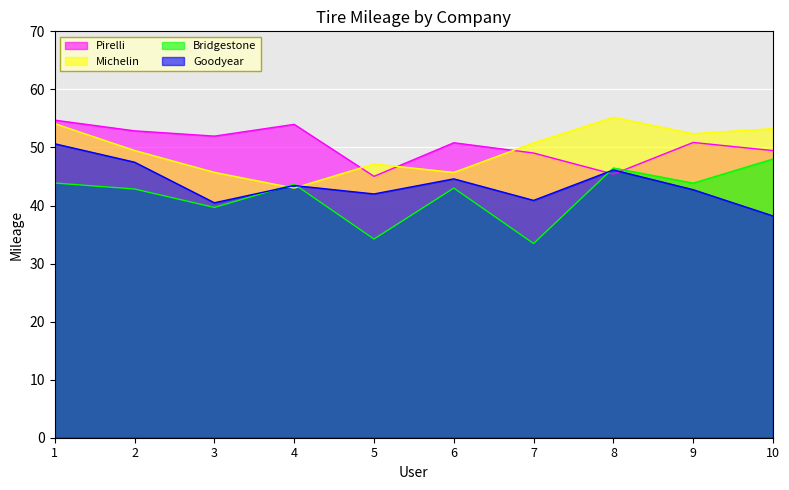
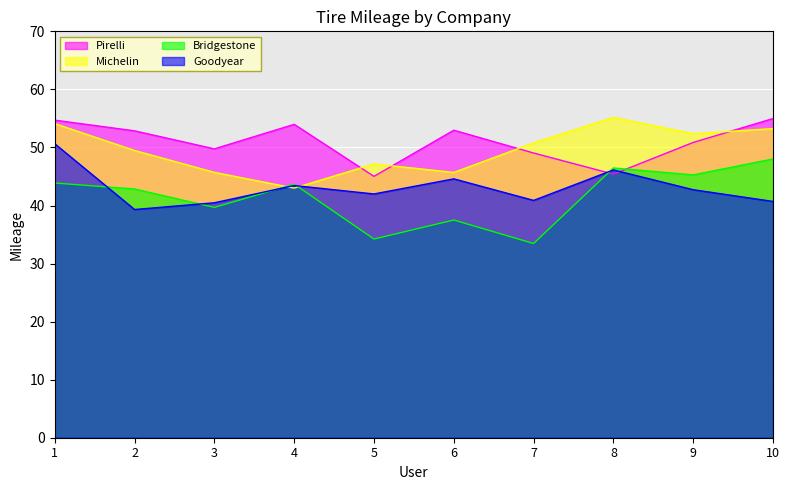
Goodyear, 2: 47 -> 39
Pirelli, 3: 52 -> 50
Pirelli, 6: 51 -> 53
Bridgestone, 6: 43 -> 38
Bridgestone, 9: 44 -> 45
Pirelli, 10: 49 -> 55
Goodyear, 10: 38 -> 41
